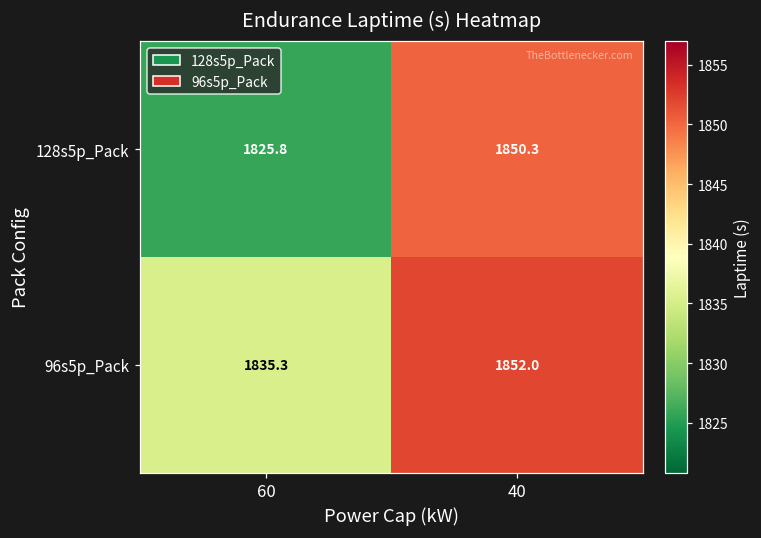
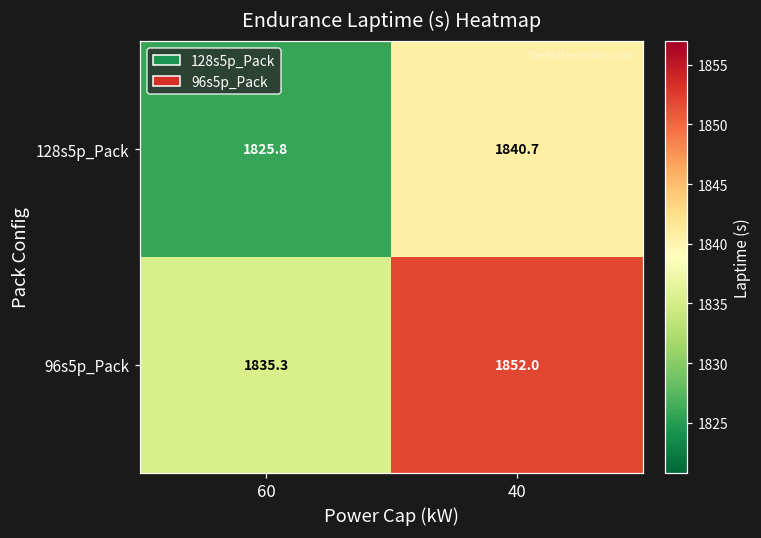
128s5p_Pack, 40: 1850.3 -> 1840.7
